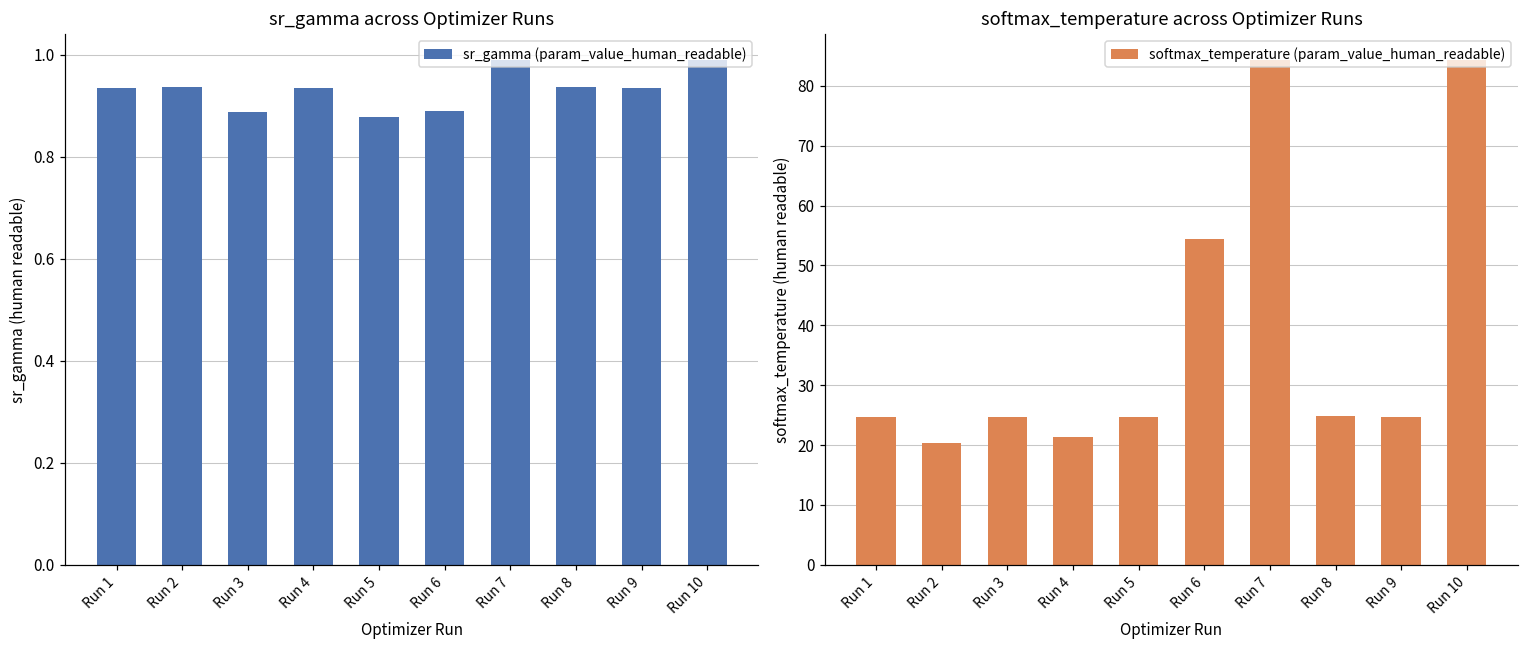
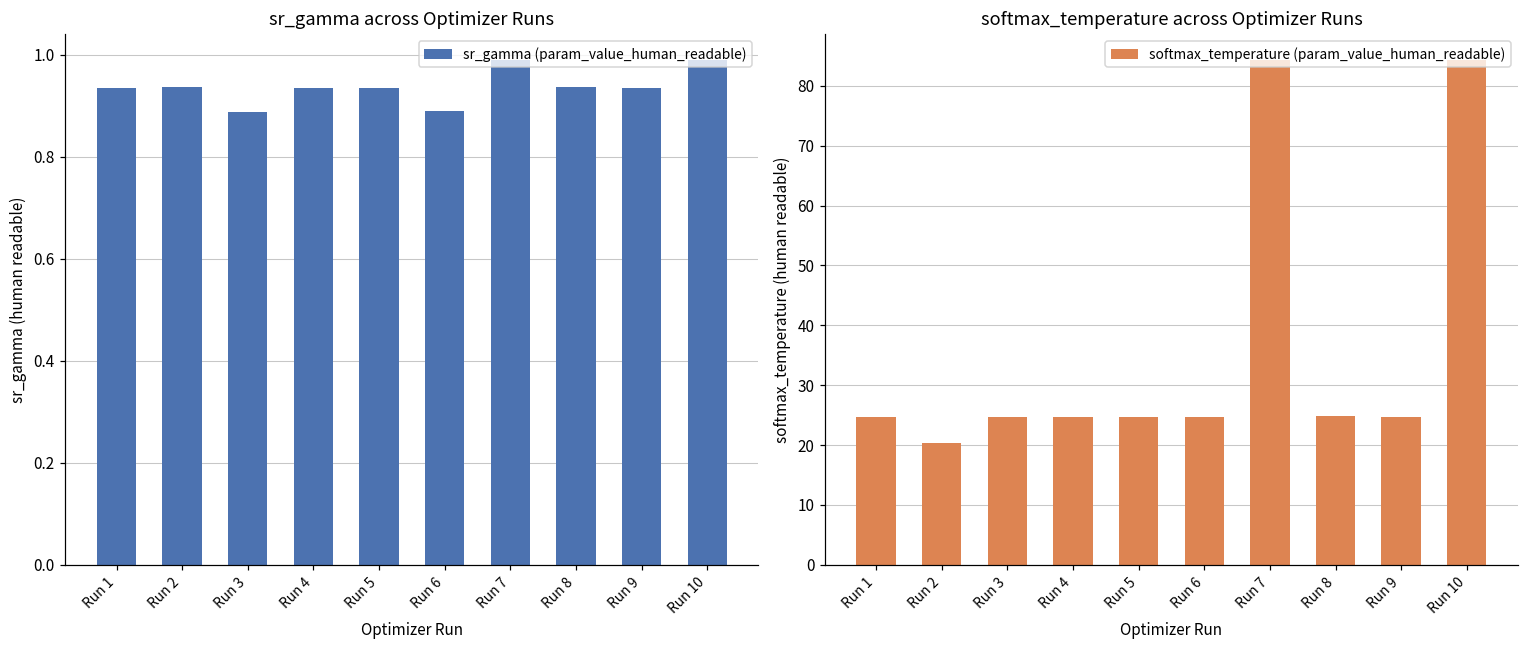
sr_gamma across Optimizer Runs, Run 5: 0.88 -> 0.94
softmax_temperature across Optimizer Runs, Run 4: 21 -> 25
softmax_temperature across Optimizer Runs, Run 6: 54 -> 25
